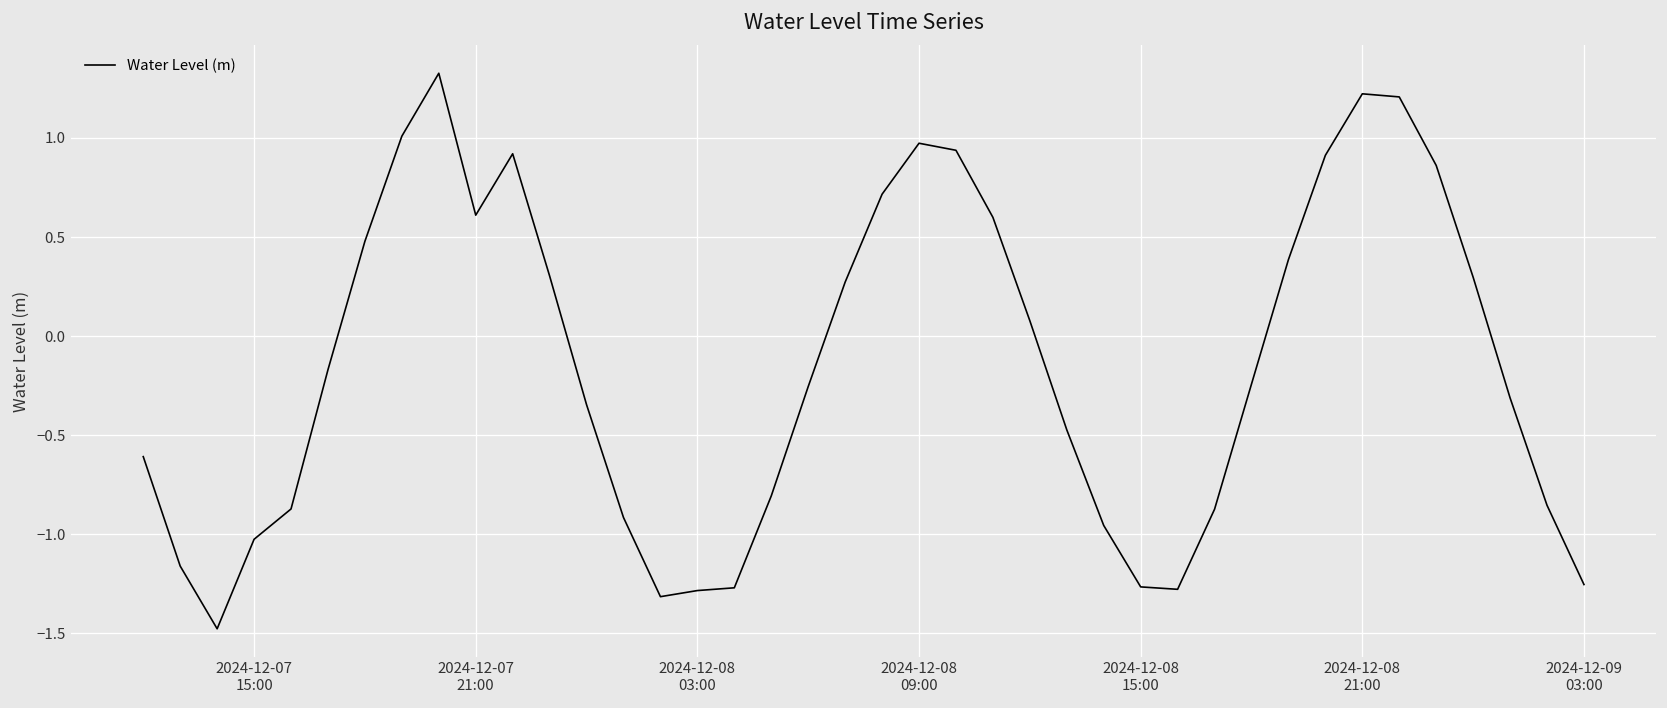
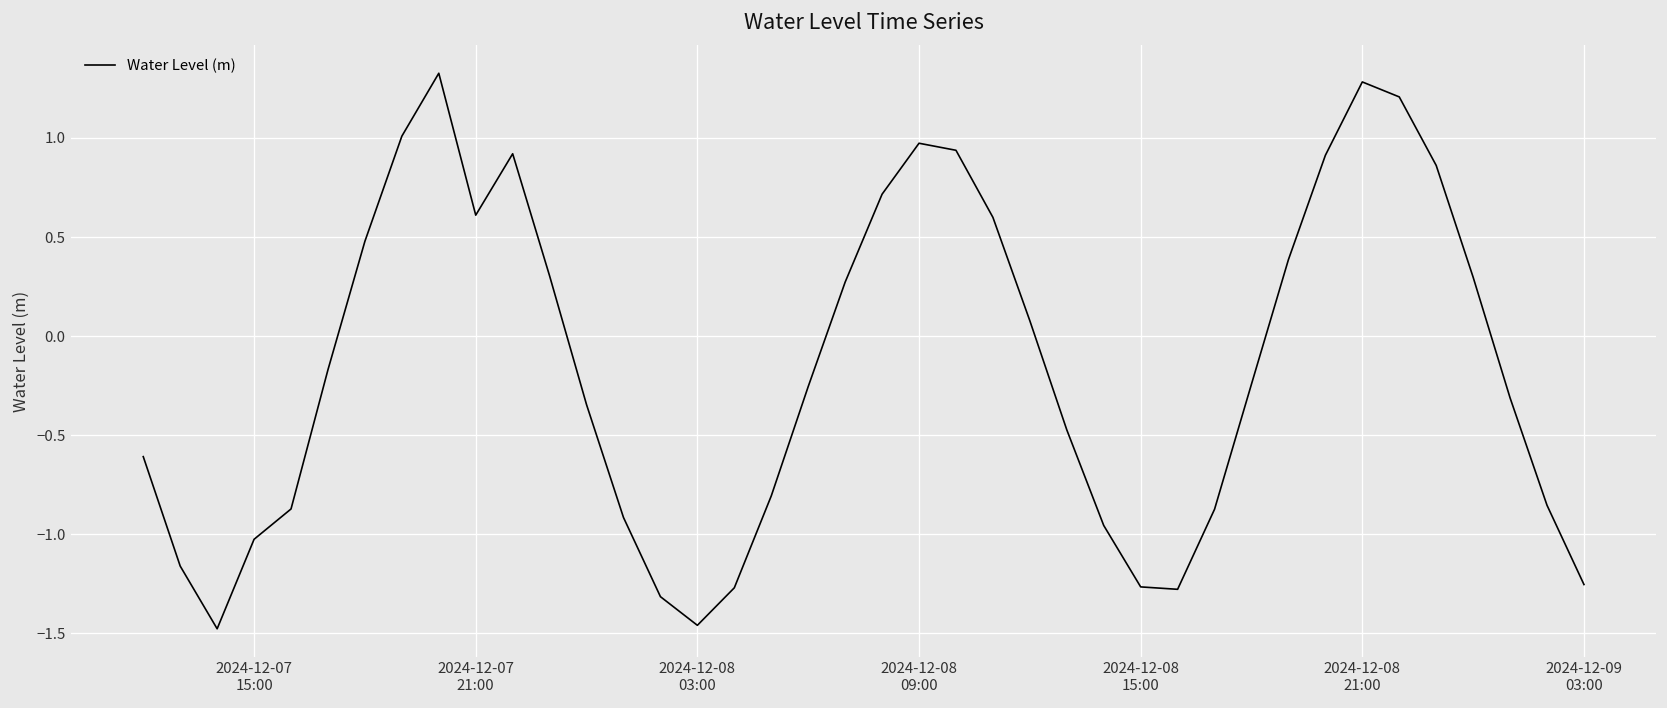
2024-12-08 03:00: -1.29 -> -1.46
2024-12-08 21:00: 1.22 -> 1.28
